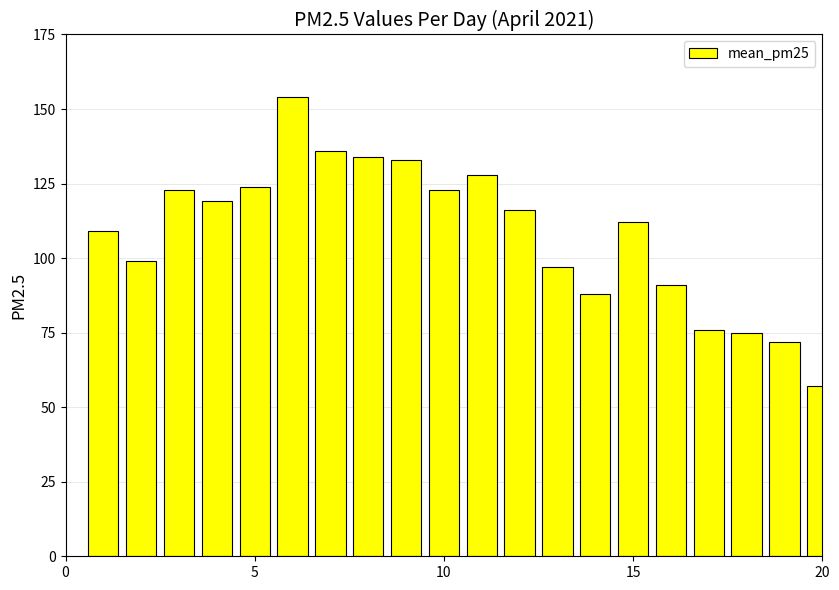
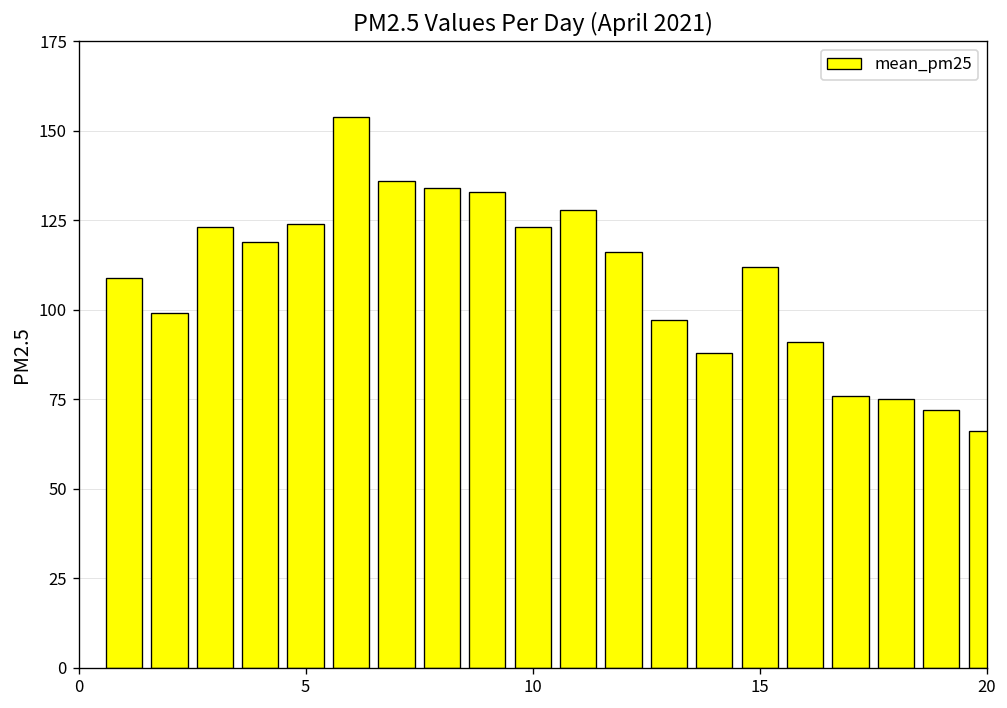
20: 57 -> 66
